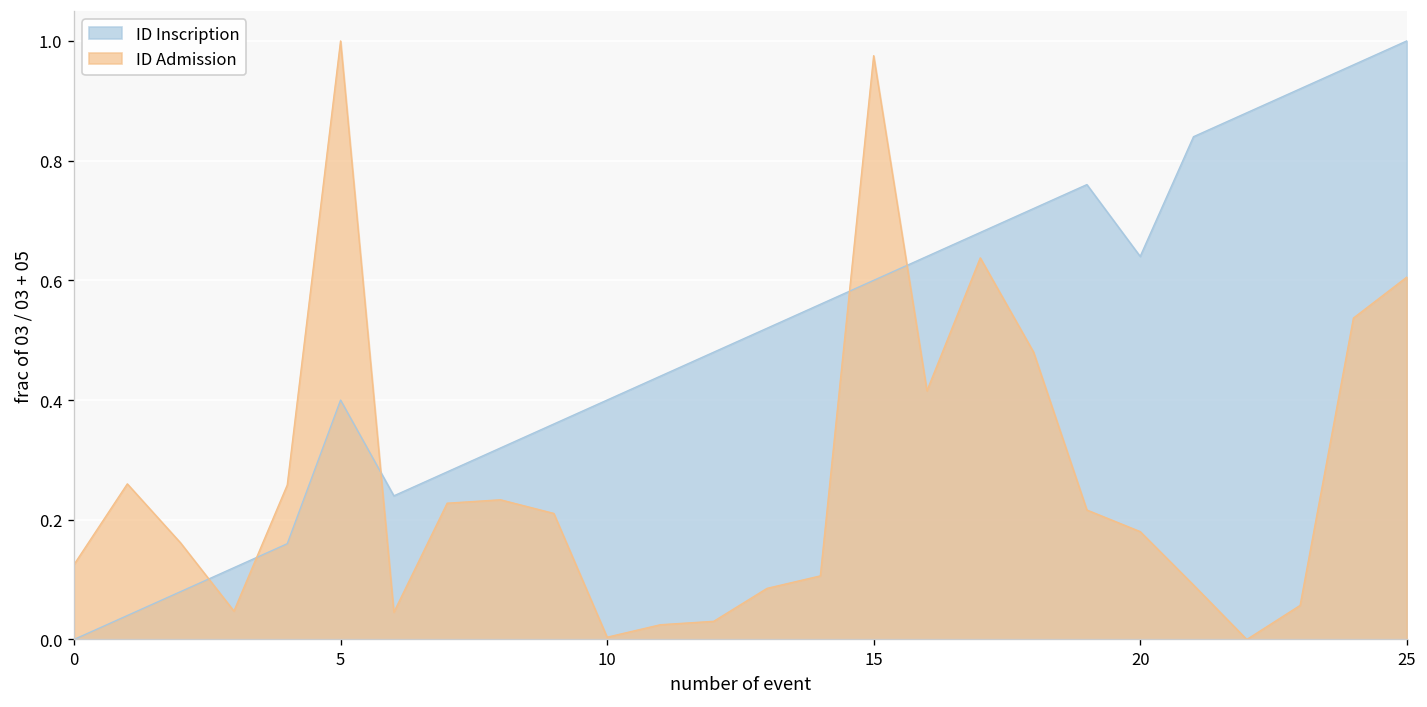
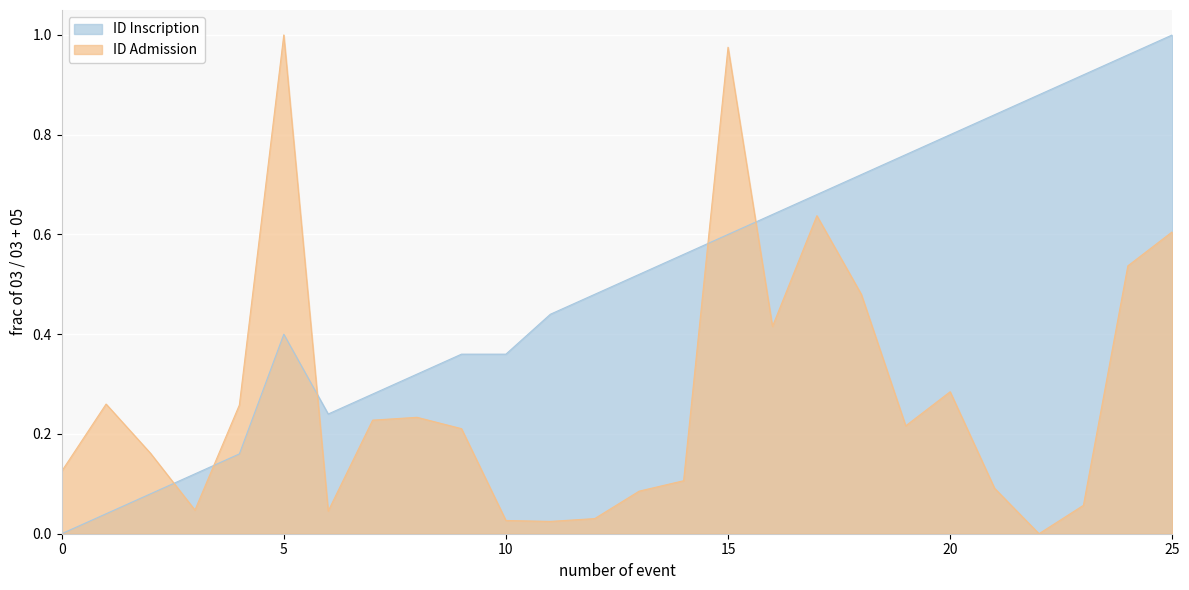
ID Inscription, 10: 0.40 -> 0.36
ID Admission, 10: 0.00 -> 0.03
ID Inscription, 20: 0.64 -> 0.80
ID Admission, 20: 0.18 -> 0.28
